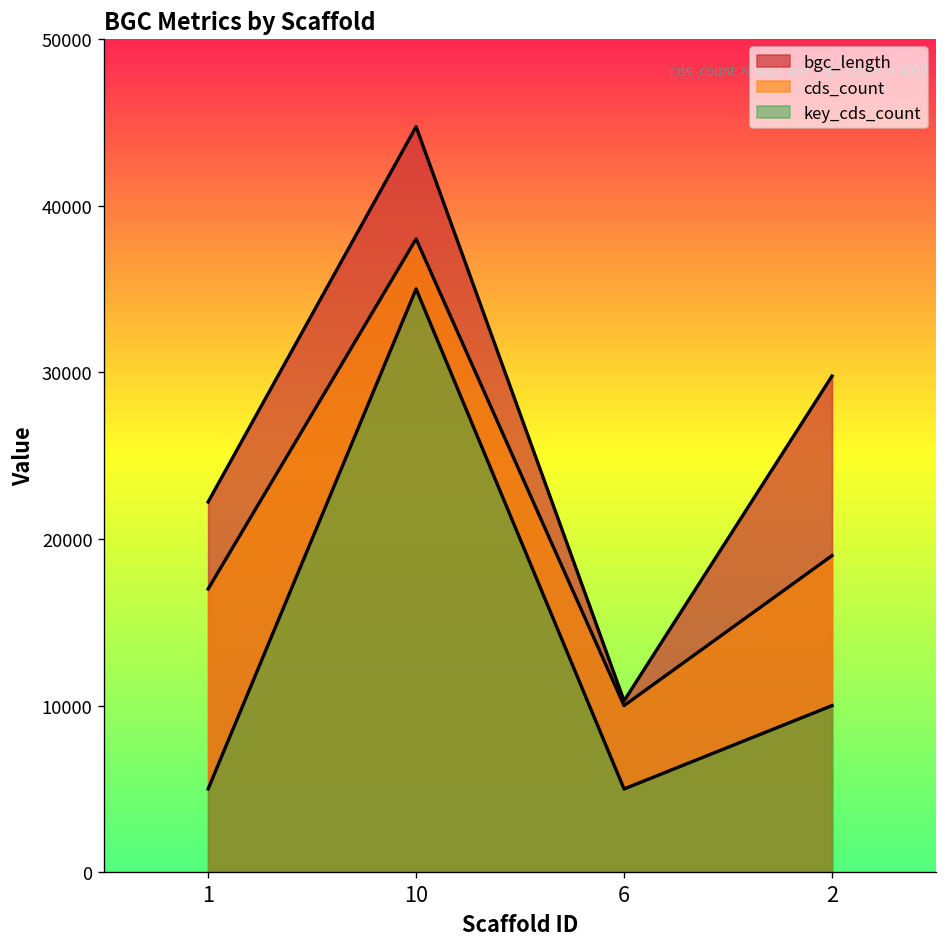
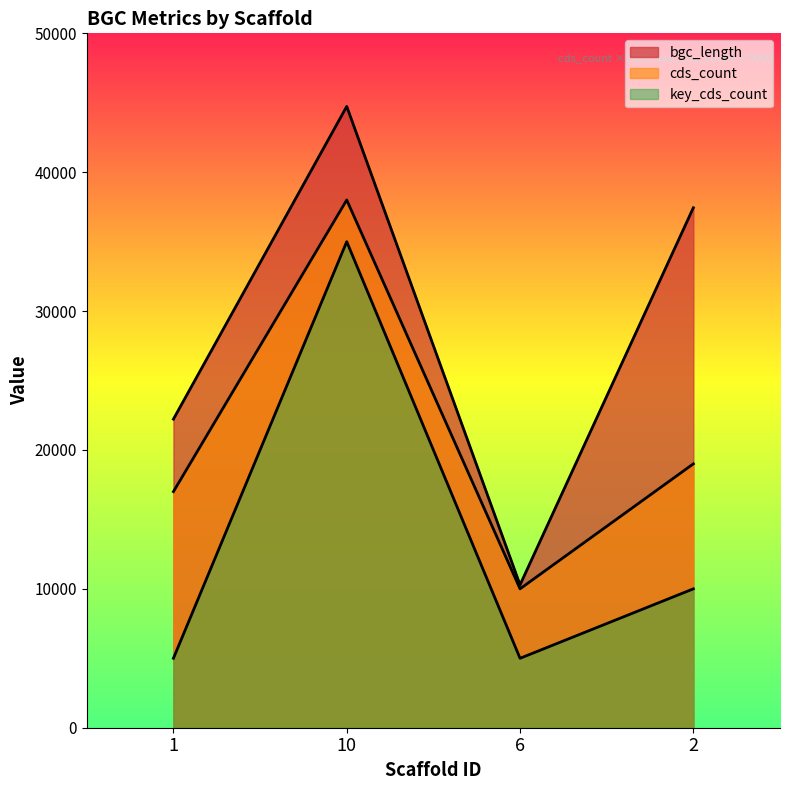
bgc_length, 2: 29800 -> 37400
